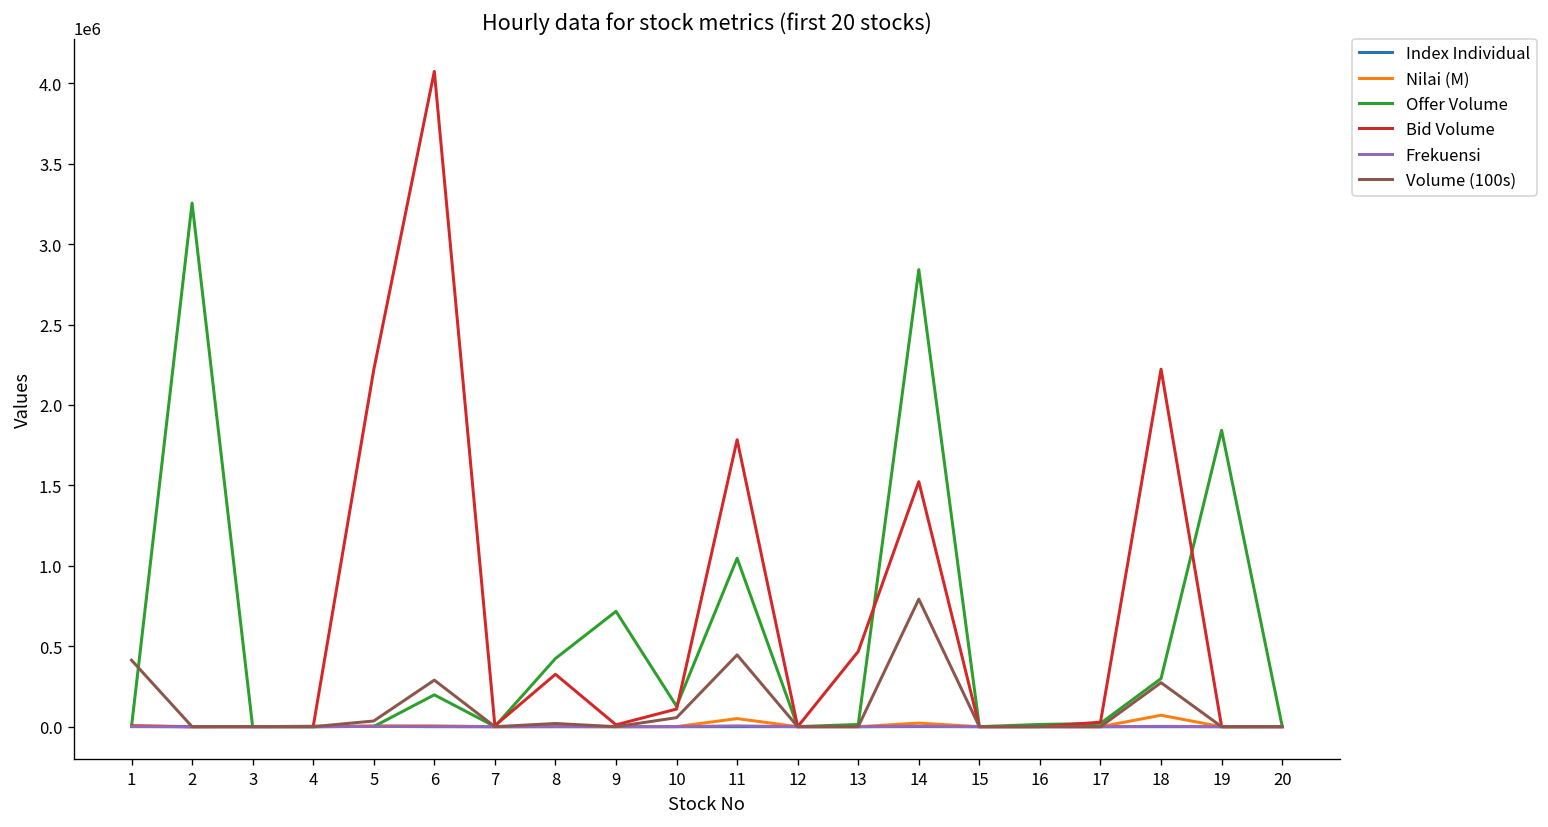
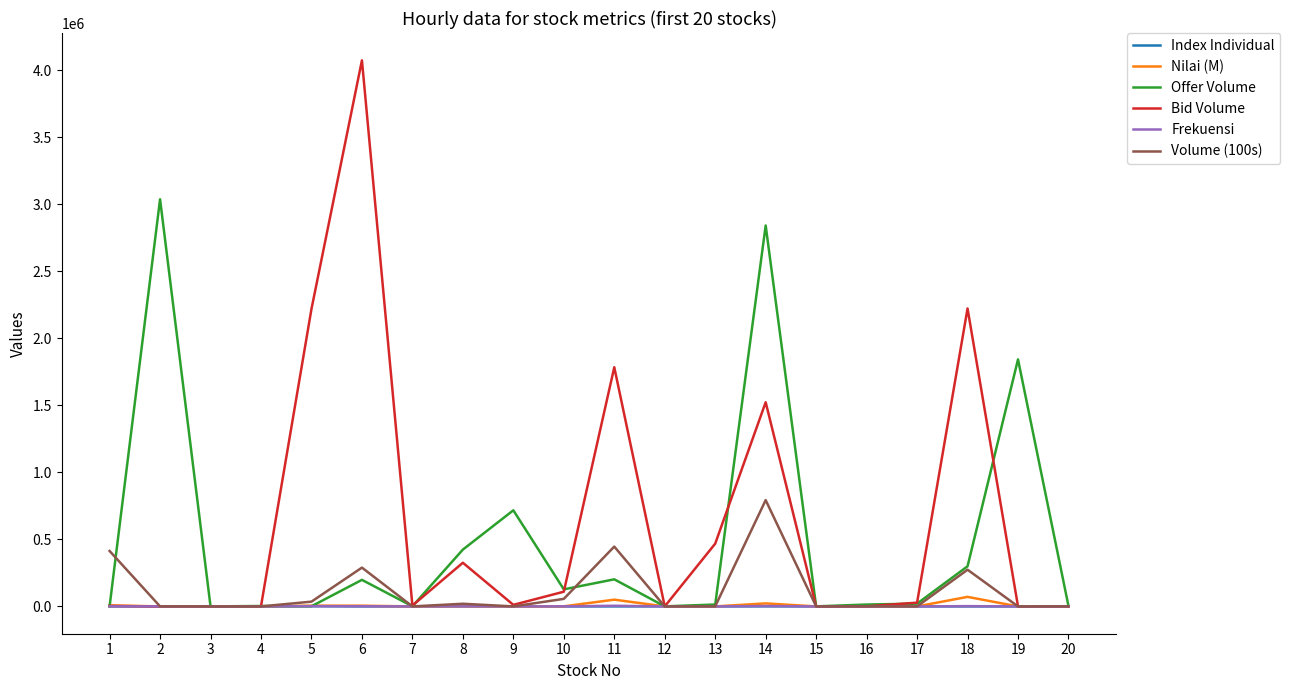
Offer Volume, 2: 3260000 -> 3040000
Offer Volume, 11: 1050000 -> 200000
